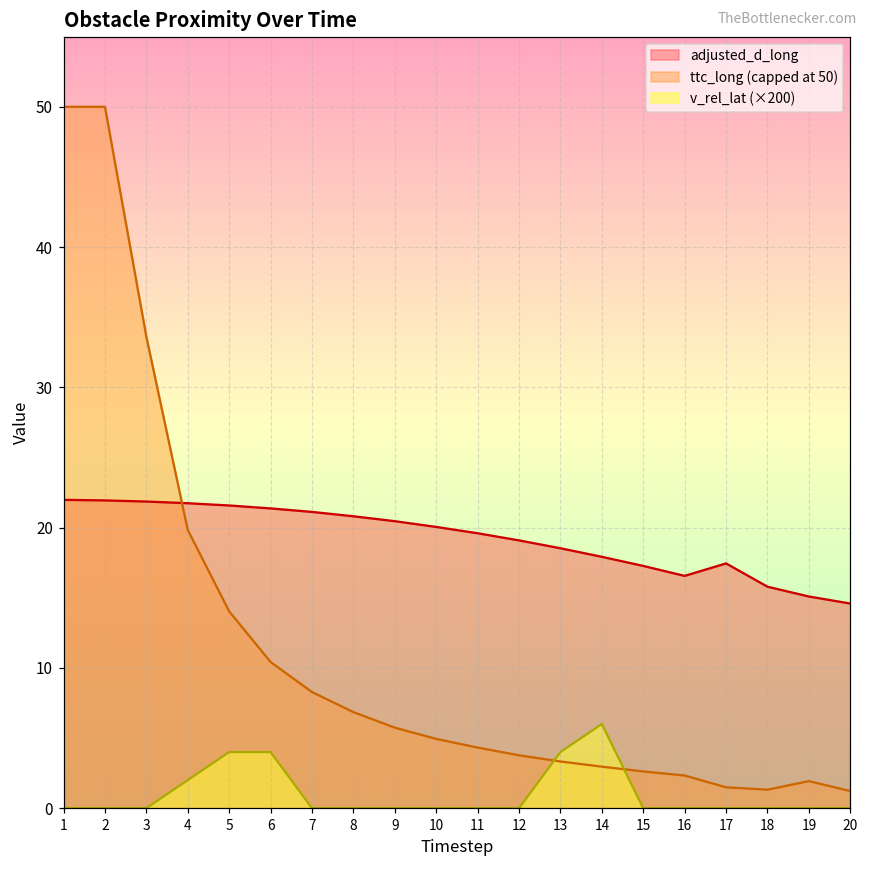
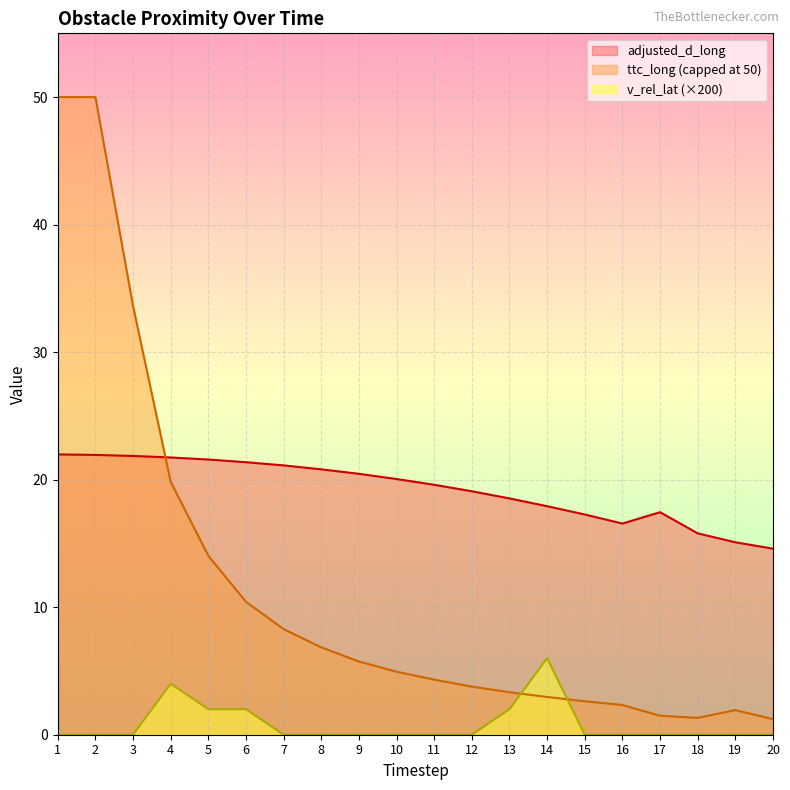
v_rel_lat (×200), 4: 2.0 -> 4.0
v_rel_lat (×200), 5: 4.0 -> 2.0
v_rel_lat (×200), 6: 4.0 -> 2.0
v_rel_lat (×200), 13: 4.0 -> 2.0
